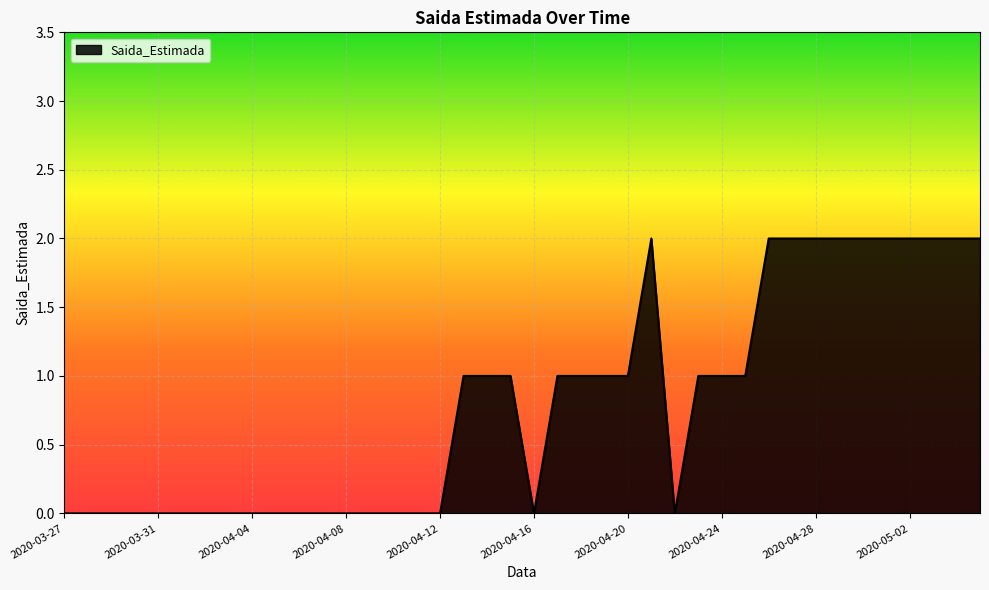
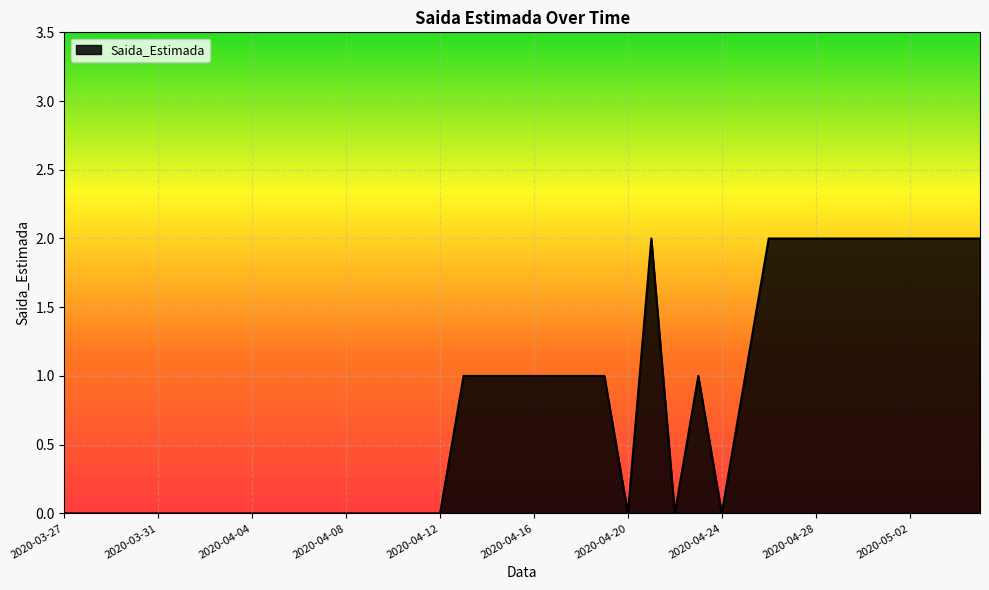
2020-04-16: 0 -> 1
2020-04-20: 1 -> 0
2020-04-24: 1 -> 0
